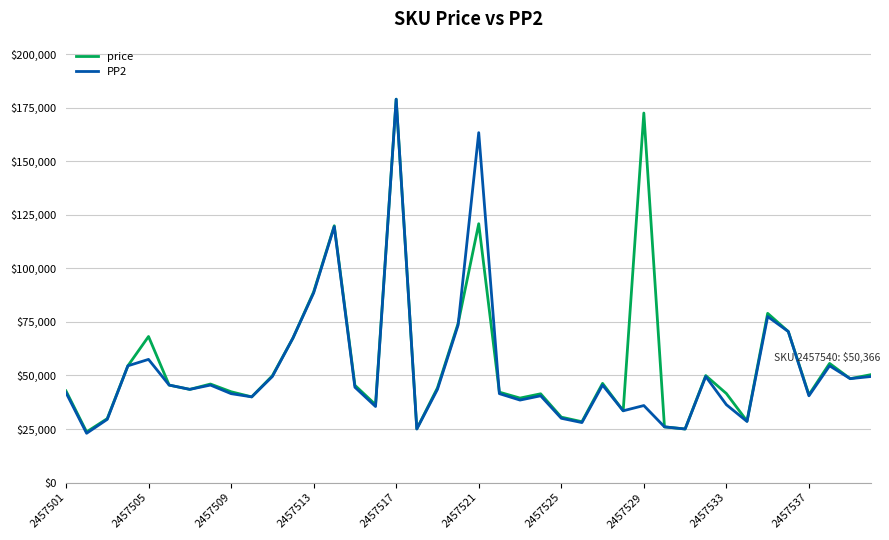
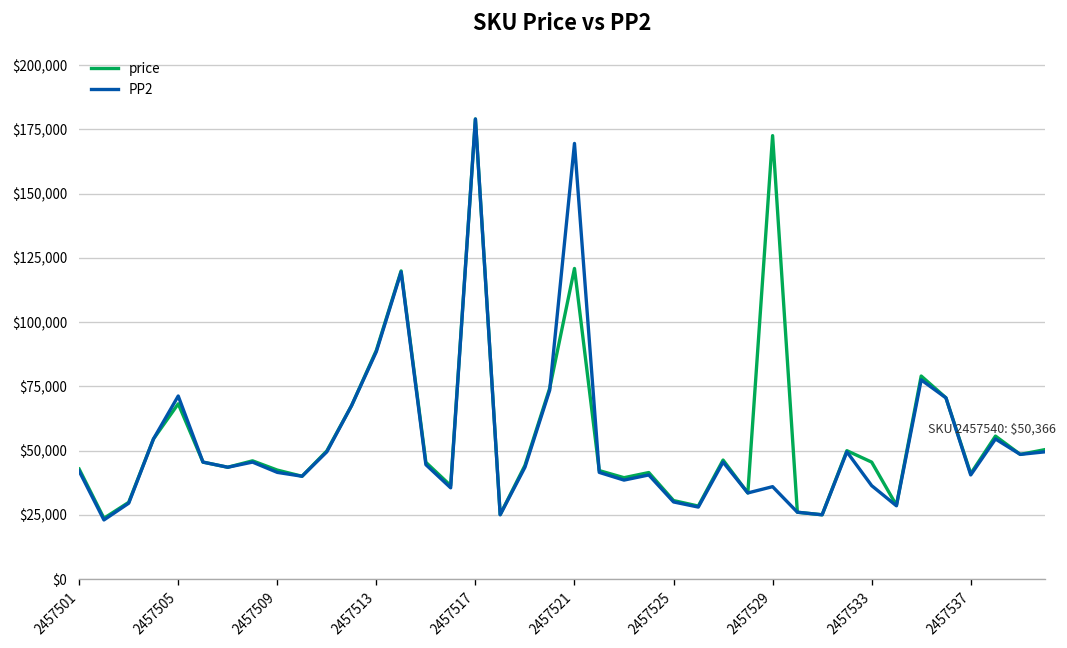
PP2, 2457505: $58,000 -> $71,000
PP2, 2457521: $163,000 -> $170,000
price, 2457533: $42,000 -> $46,000
